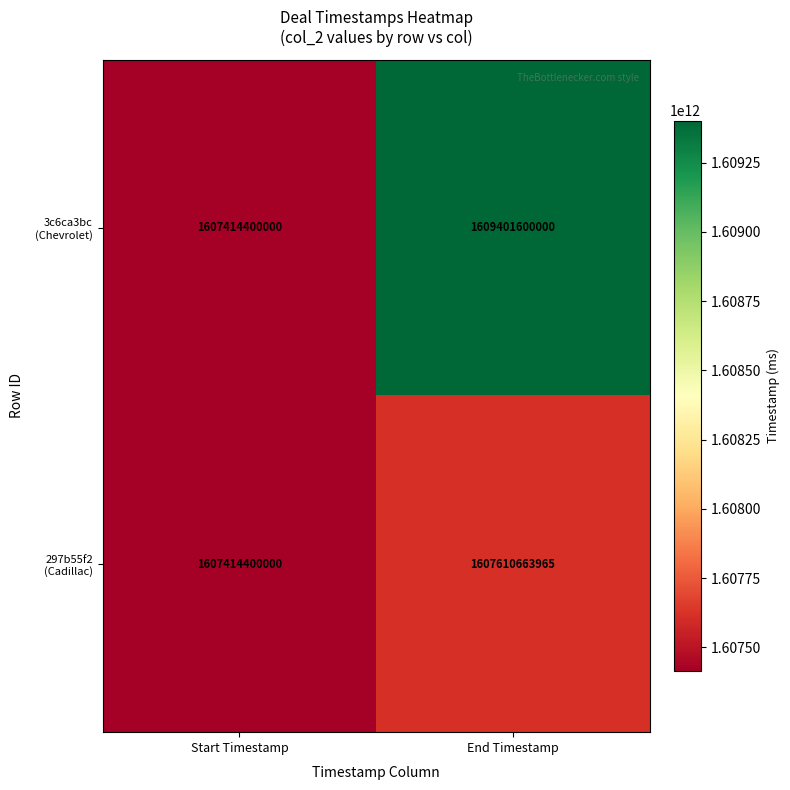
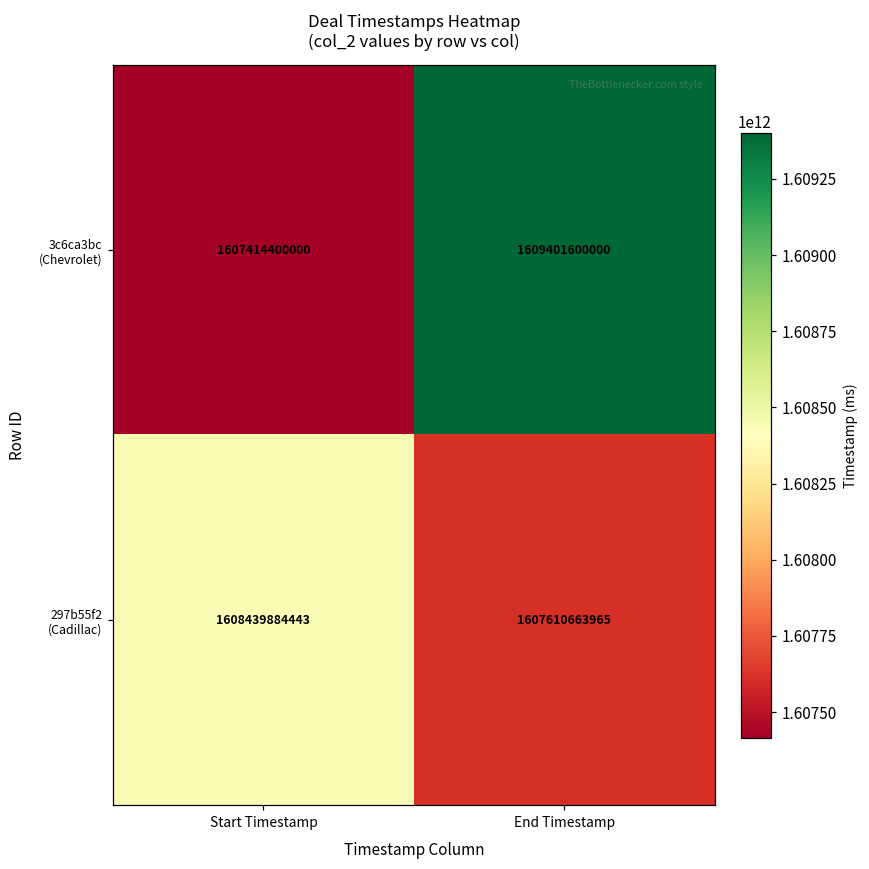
297b55f2 (Cadillac), Start Timestamp: 1607414400000 -> 1608439884443
